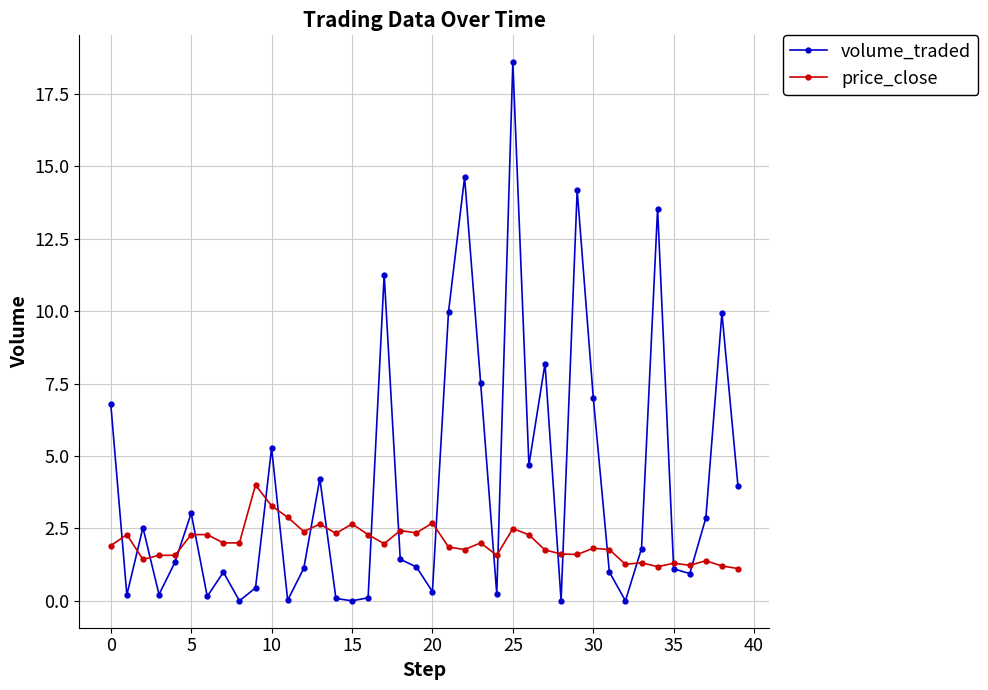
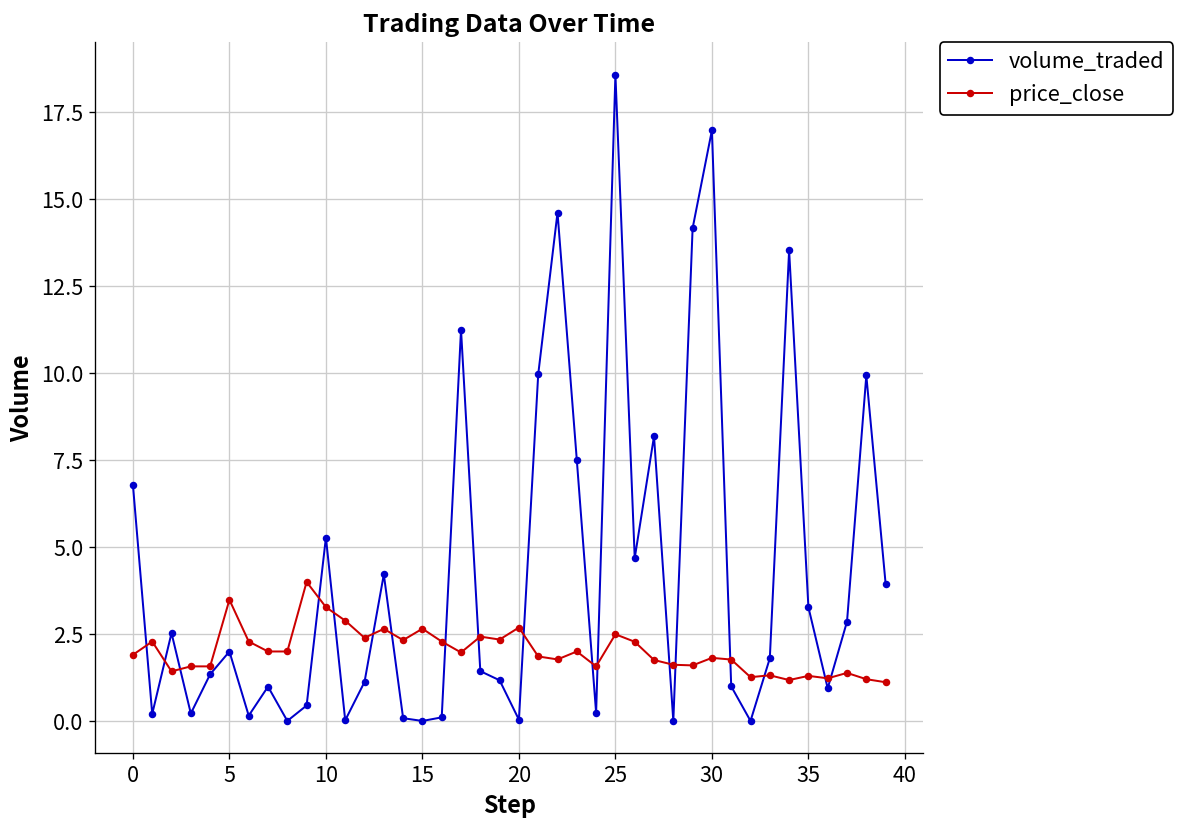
volume_traded, 5: 3.0 -> 2.0
price_close, 5: 2.3 -> 3.5
volume_traded, 20: 0.3 -> 0.0
volume_traded, 30: 7.0 -> 17.0
volume_traded, 35: 1.1 -> 3.3
